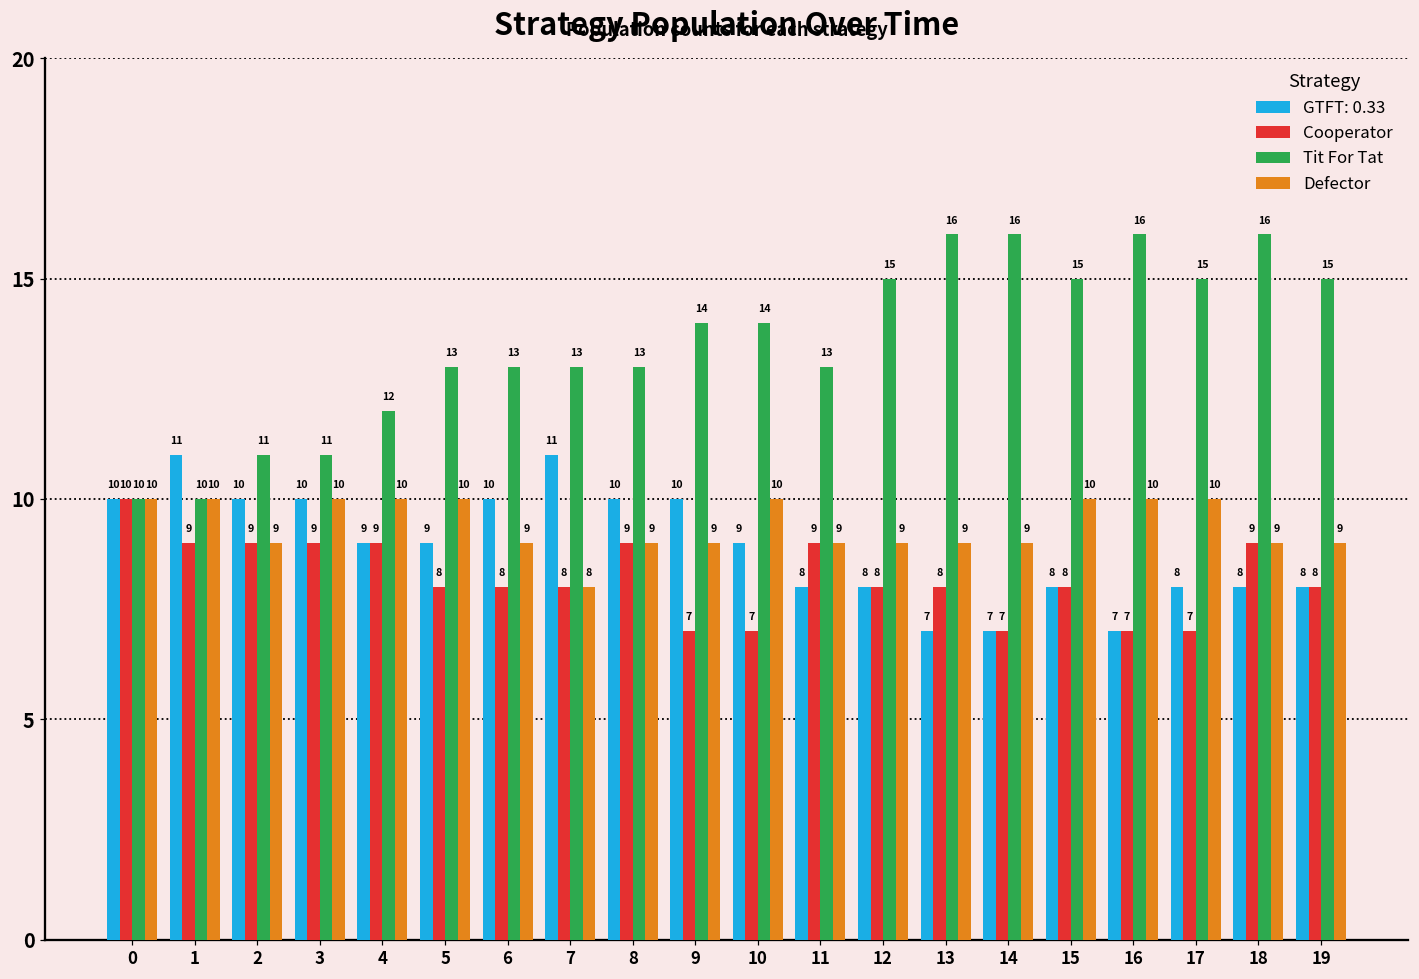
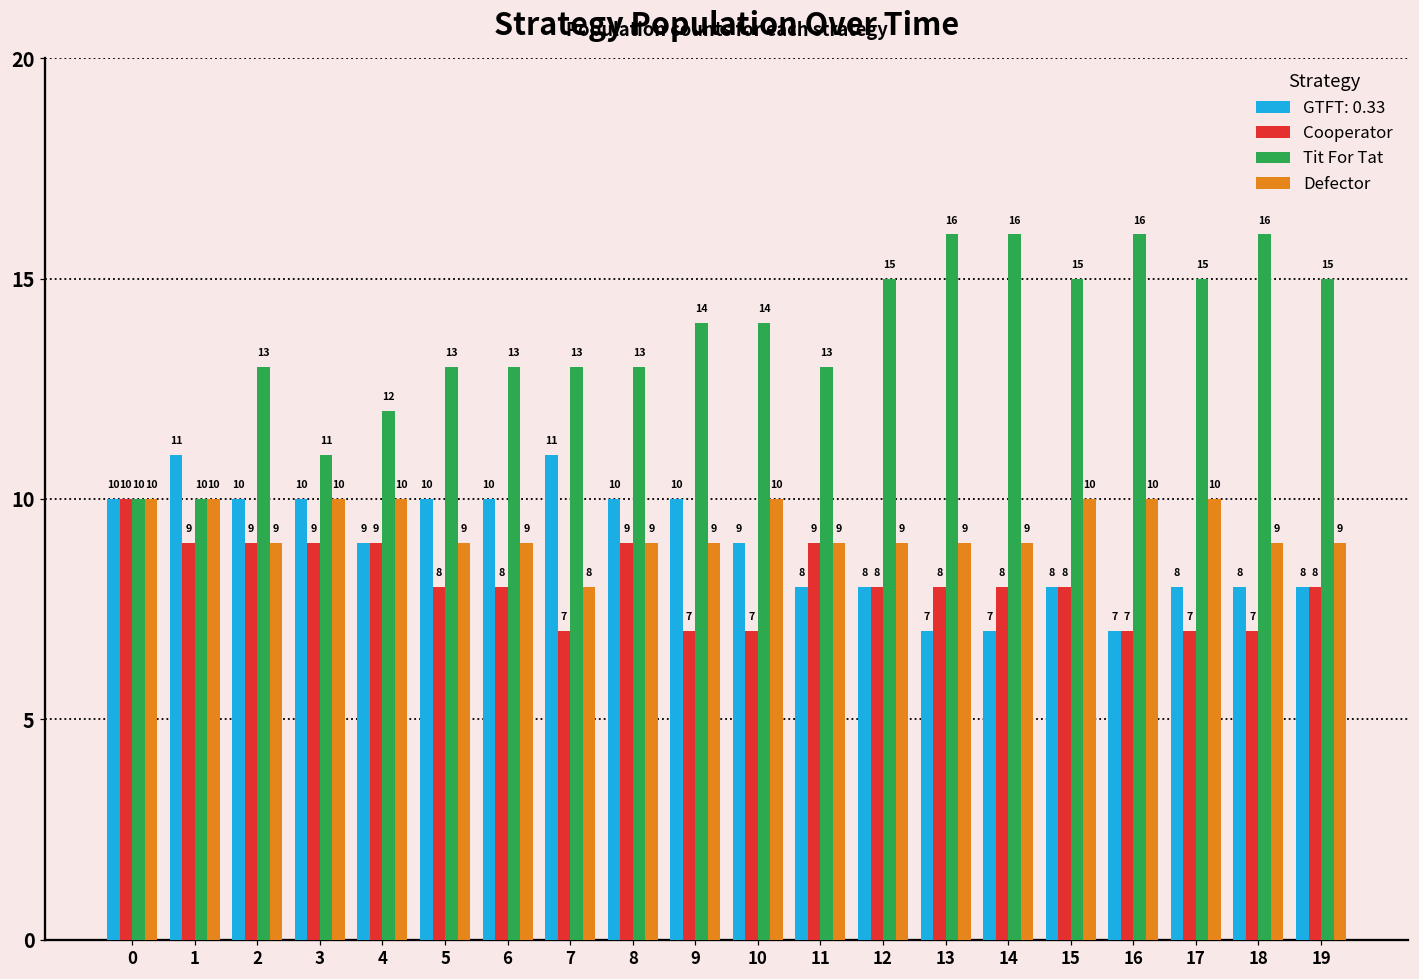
Tit For Tat, 2: 11 -> 13
GTFT: 0.33, 5: 9 -> 10
Defector, 5: 10 -> 9
Cooperator, 7: 8 -> 7
Cooperator, 14: 7 -> 8
Cooperator, 18: 9 -> 7
